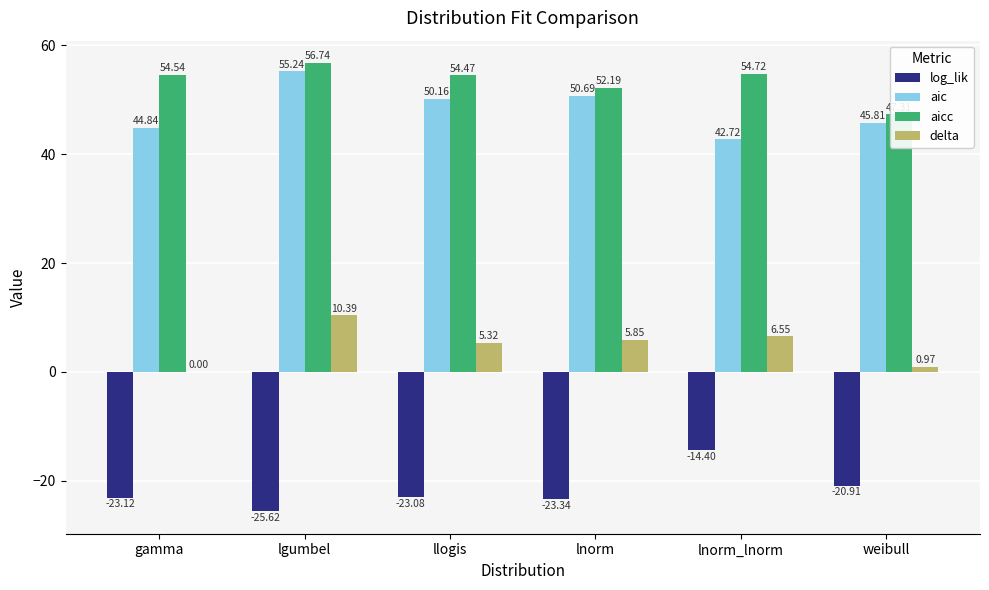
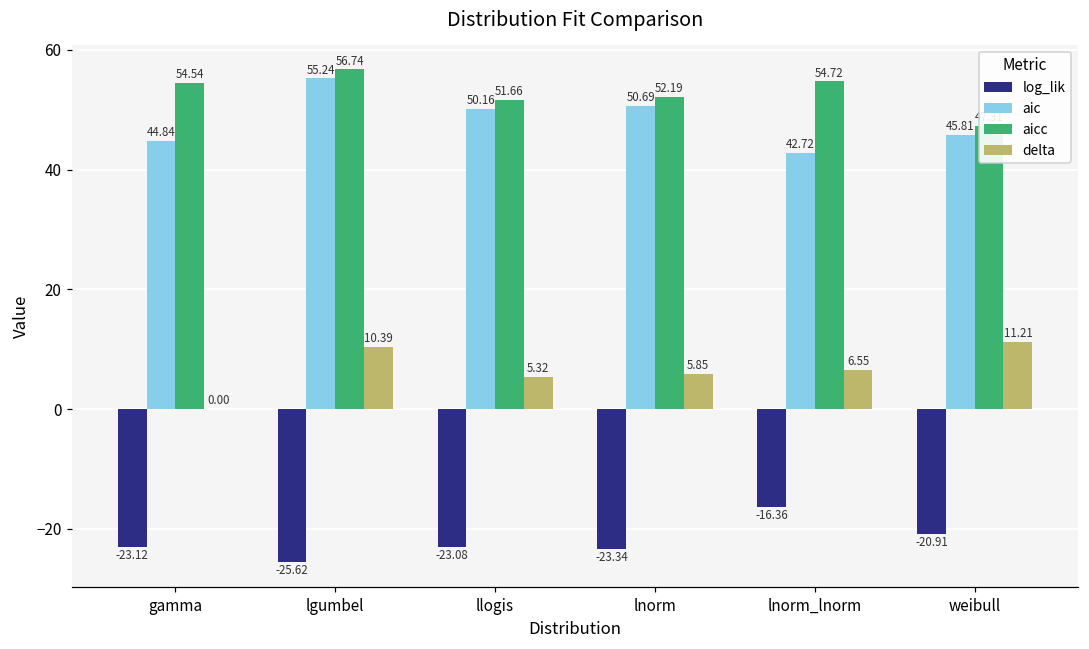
aicc, llogis: 54.47 -> 51.66
log_lik, lnorm_lnorm: -14.40 -> -16.36
delta, weibull: 0.97 -> 11.21
